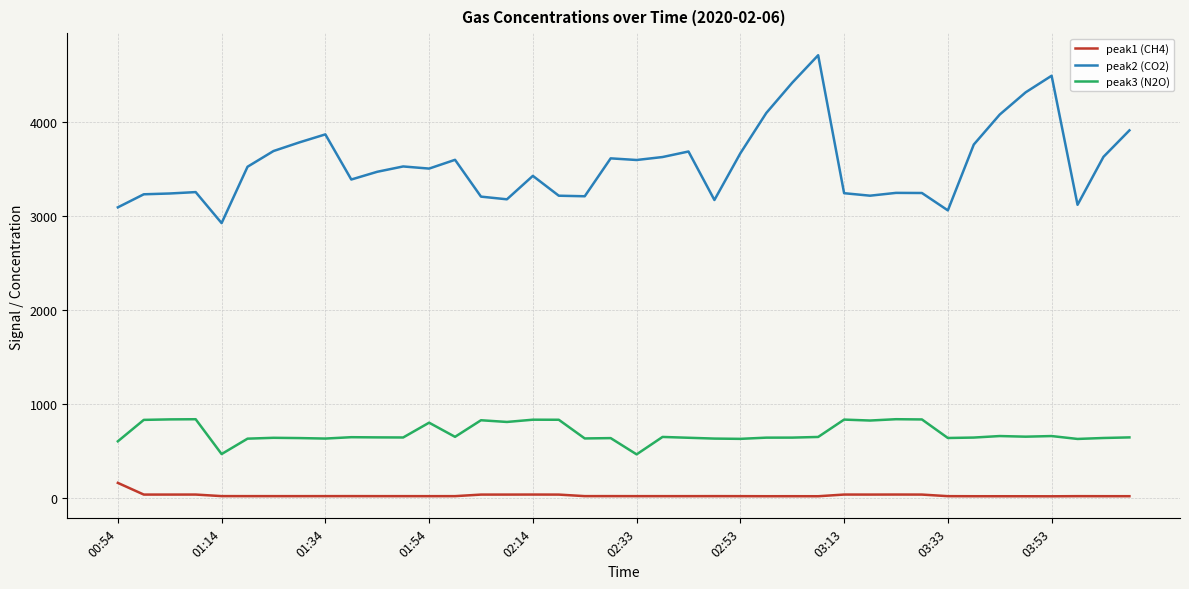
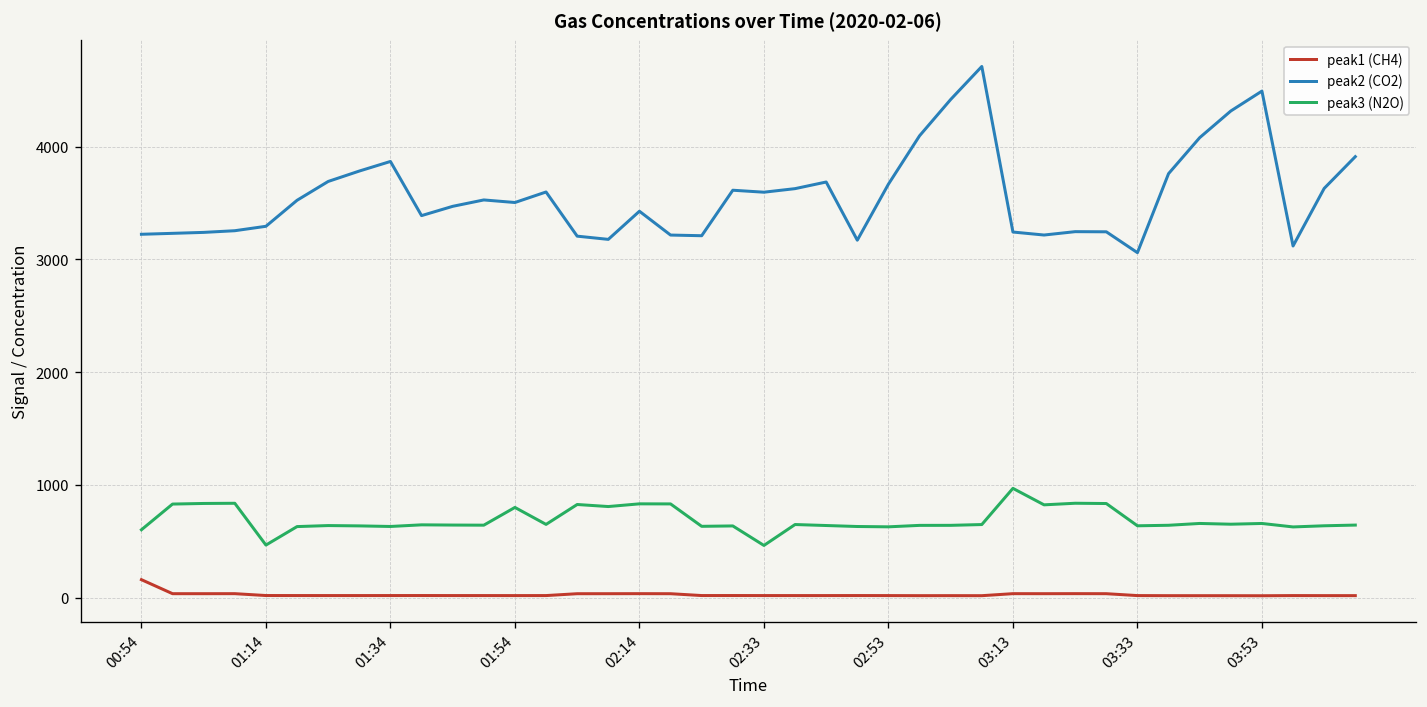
peak2 (CO2), 00:54: 3100 -> 3200
peak2 (CO2), 01:14: 2900 -> 3300
peak3 (N2O), 03:13: 800 -> 1000
